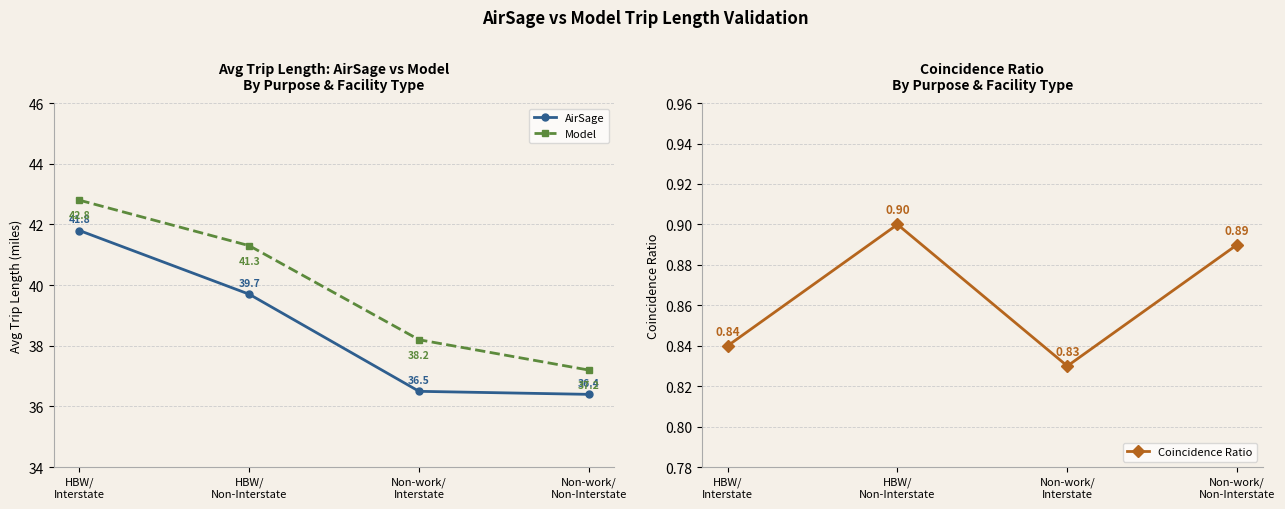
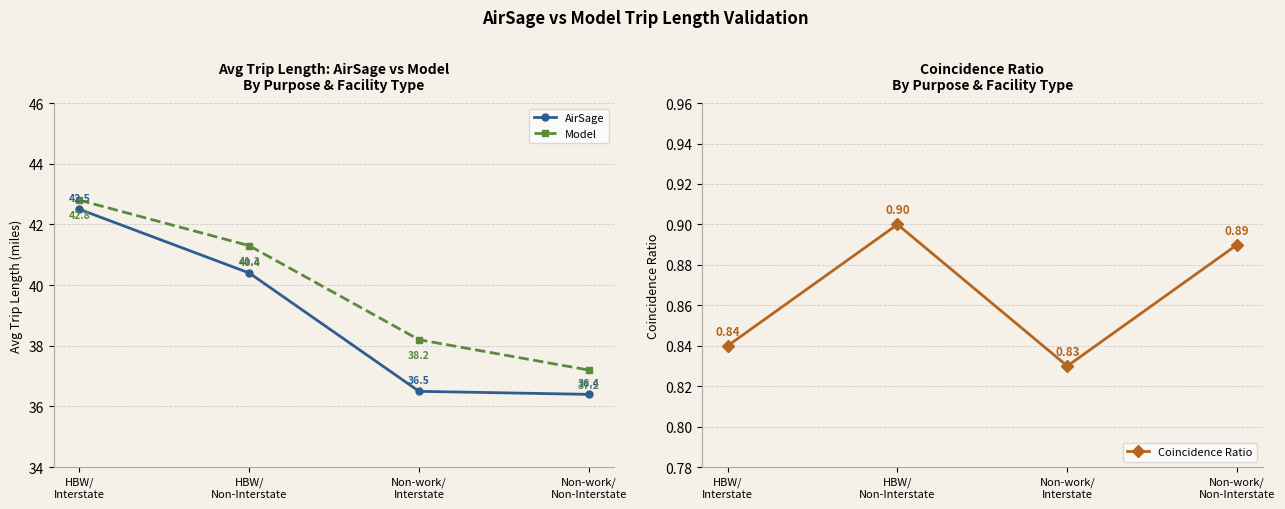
Avg Trip Length: AirSage vs Model By Purpose & Facility Type, AirSage, HBW/ Interstate: 41.8 -> 42.5
Avg Trip Length: AirSage vs Model By Purpose & Facility Type, AirSage, HBW/ Non-Interstate: 39.7 -> 40.4
